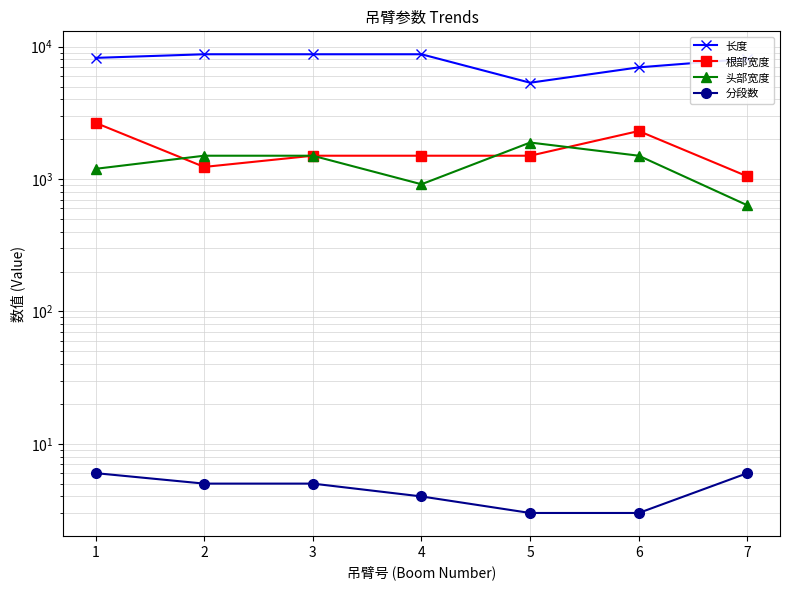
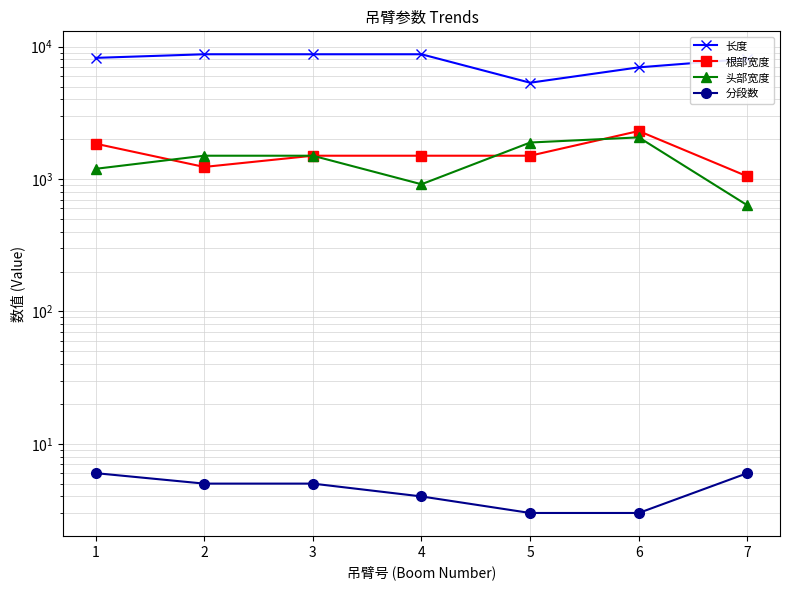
根部宽度, 1: 2700 -> 1900
头部宽度, 6: 1500 -> 2100
